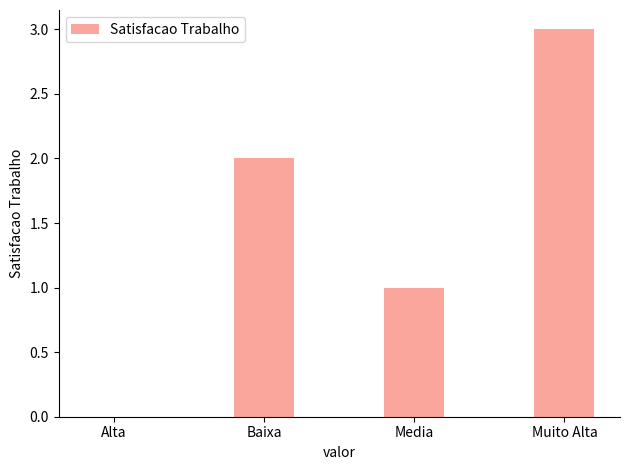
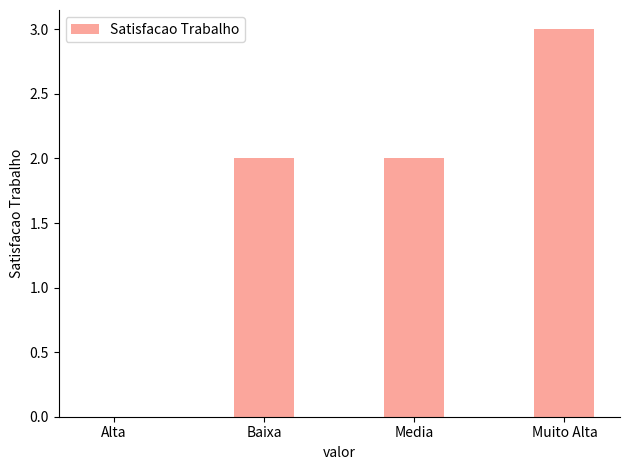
Media: 1 -> 2
